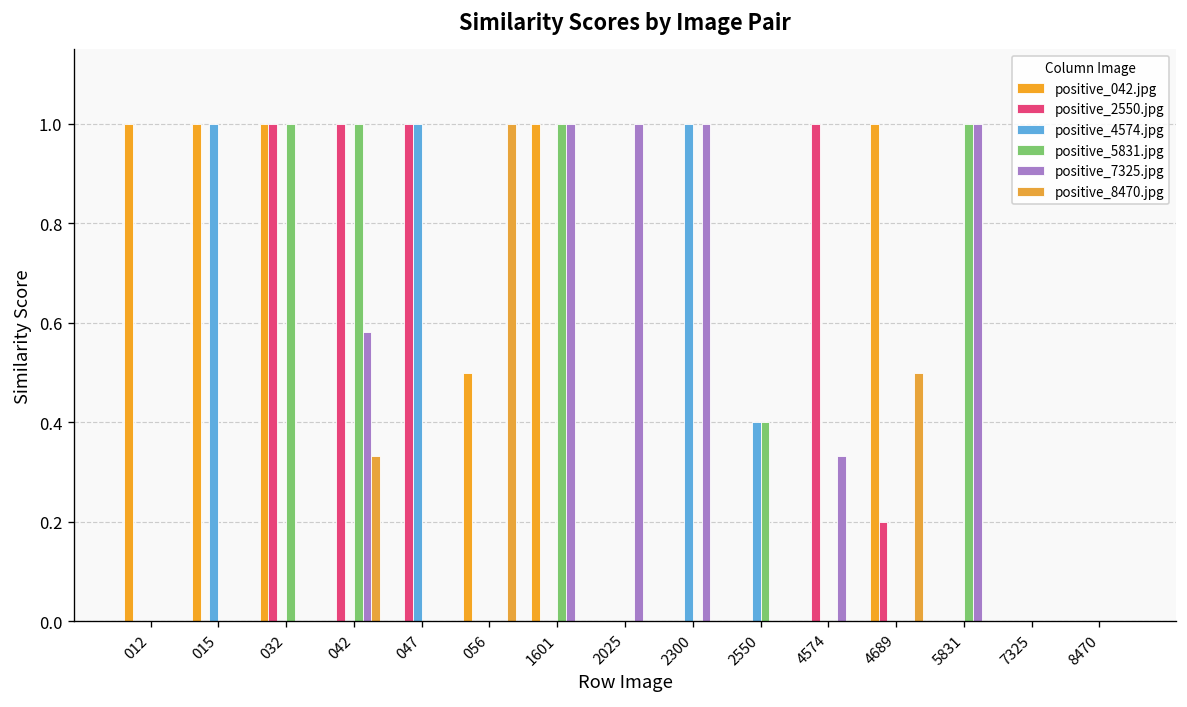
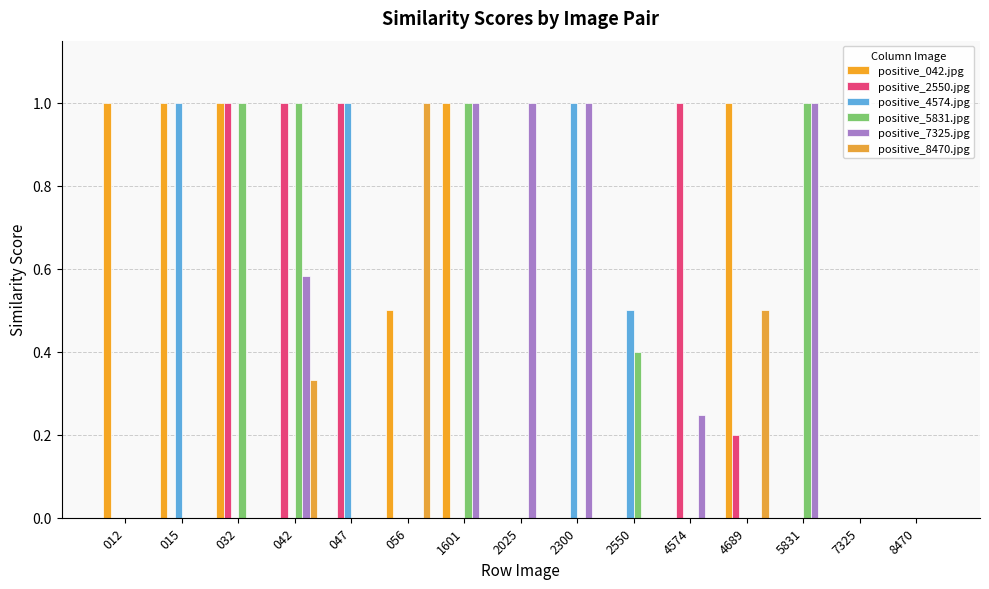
positive_4574.jpg, 2550: 0.4 -> 0.5
positive_7325.jpg, 4574: 0.33 -> 0.25
